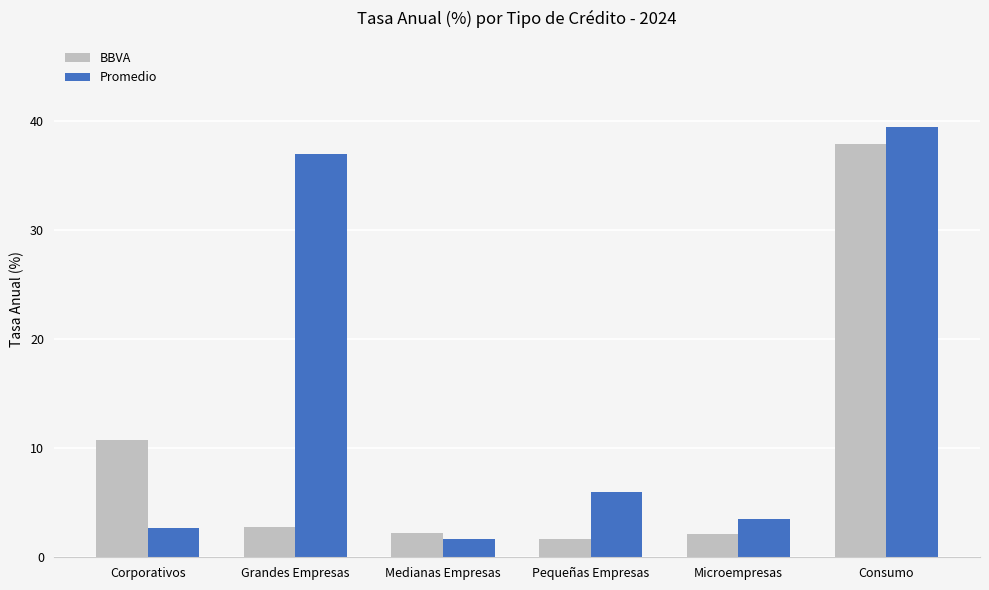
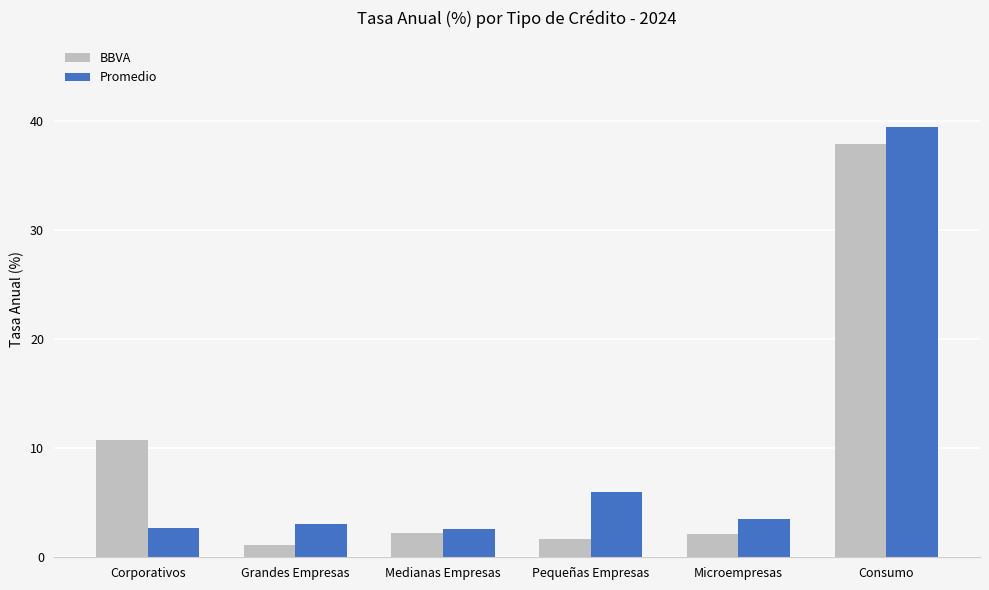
BBVA, Grandes Empresas: 2.8 -> 1.1
Promedio, Grandes Empresas: 37.0 -> 3.1
Promedio, Medianas Empresas: 1.7 -> 2.6
